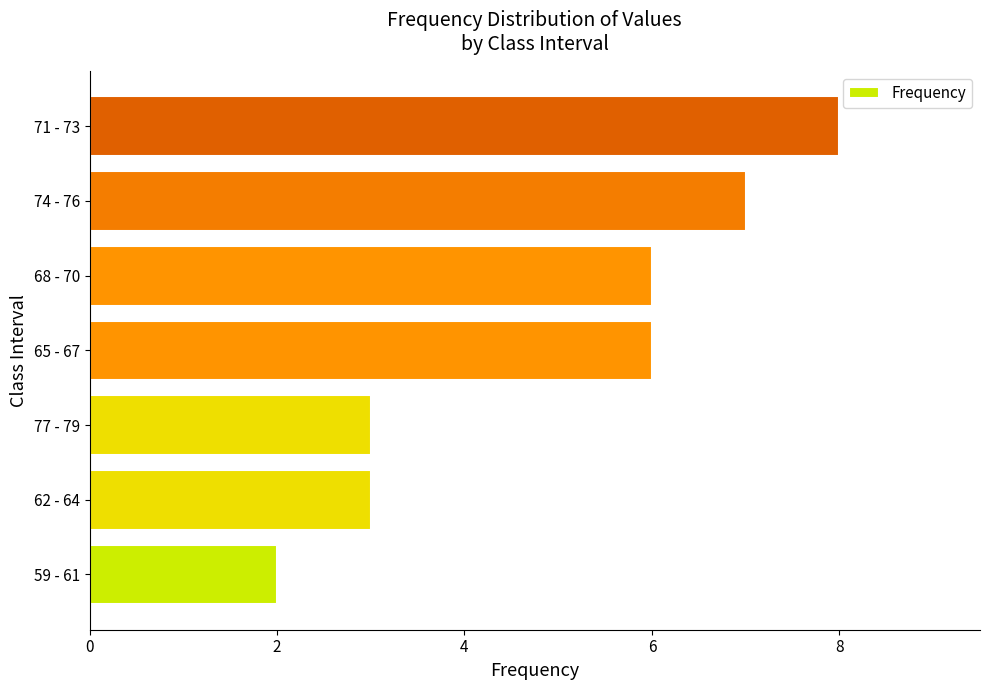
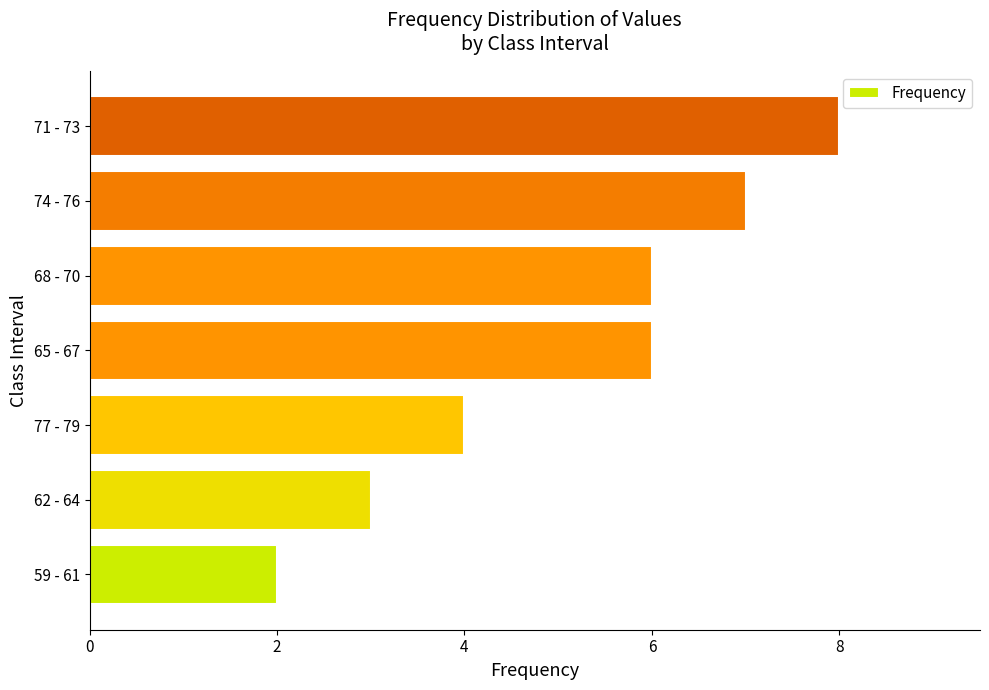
77 - 79: 3 -> 4
